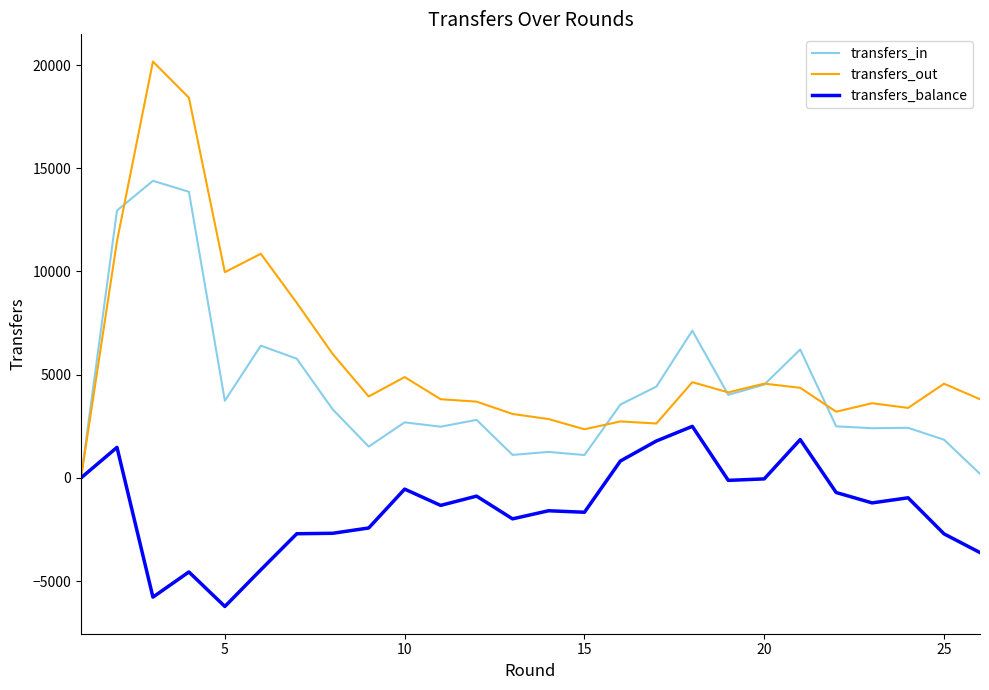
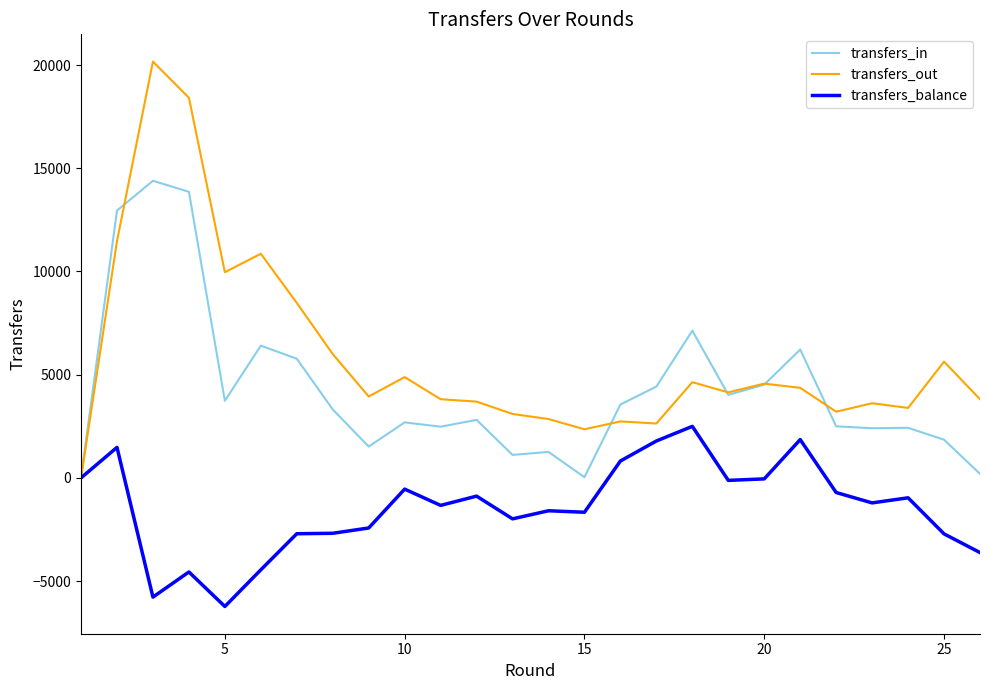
transfers_in, 15: 1100 -> 0
transfers_out, 25: 4600 -> 5600
